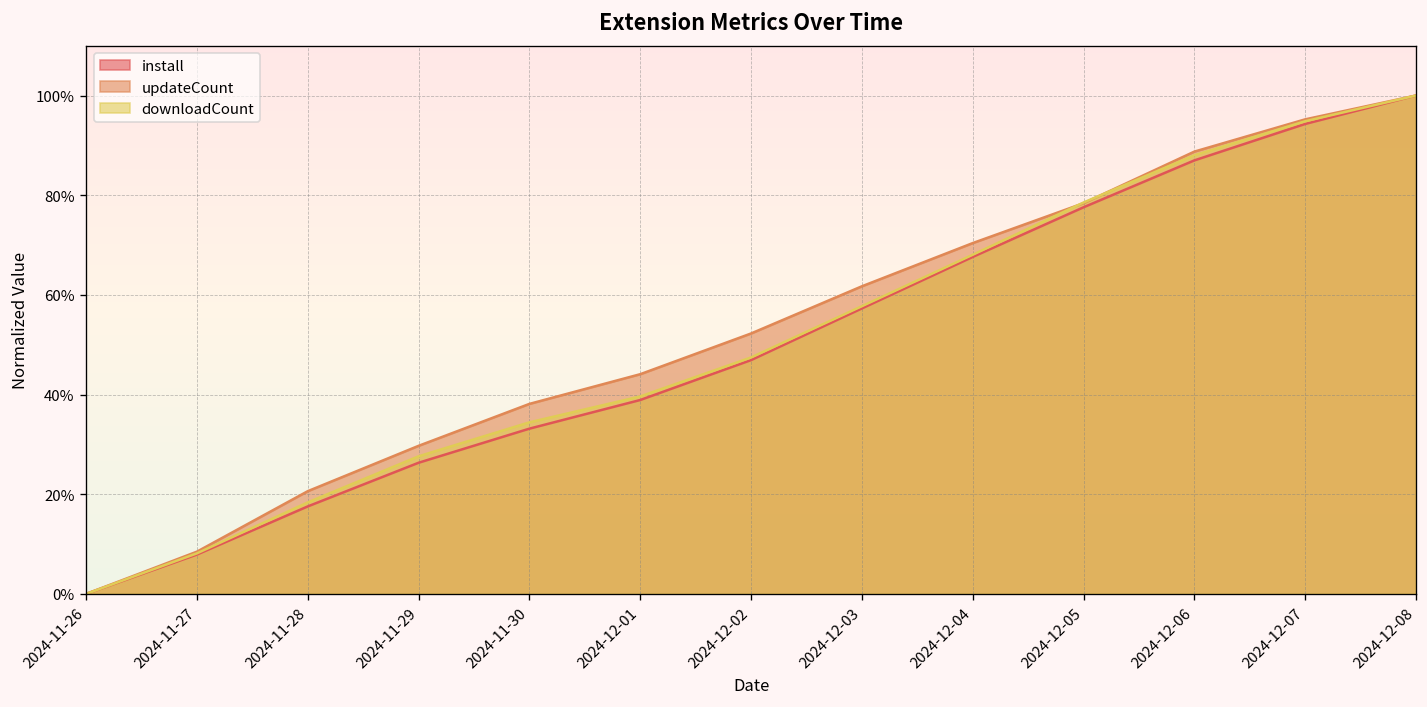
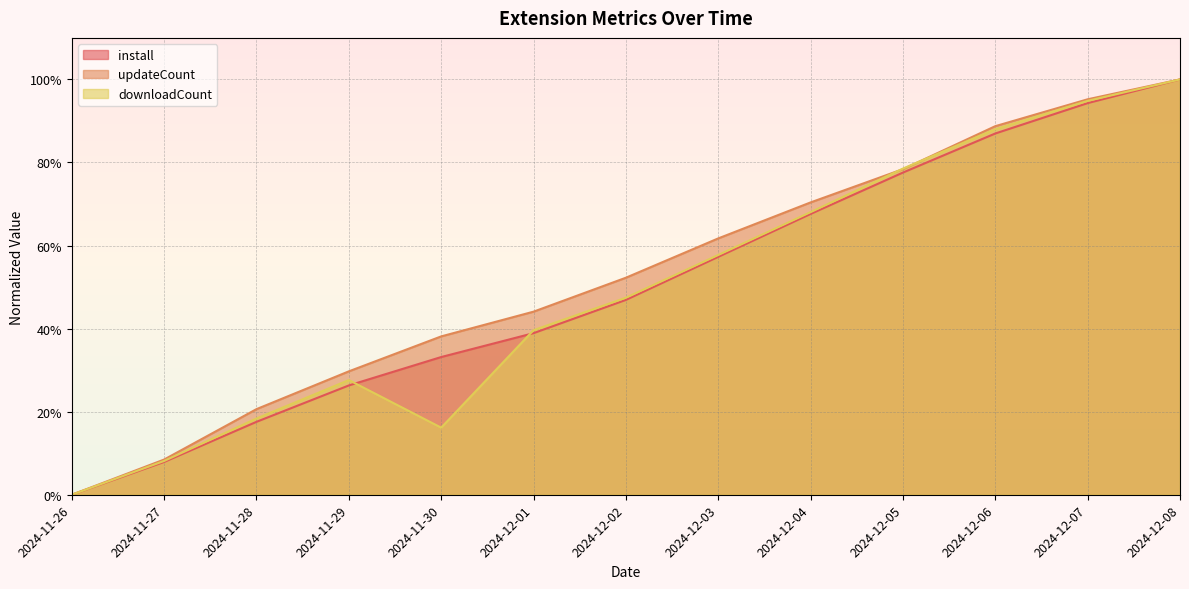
downloadCount, 2024-11-30: 34% -> 16%
